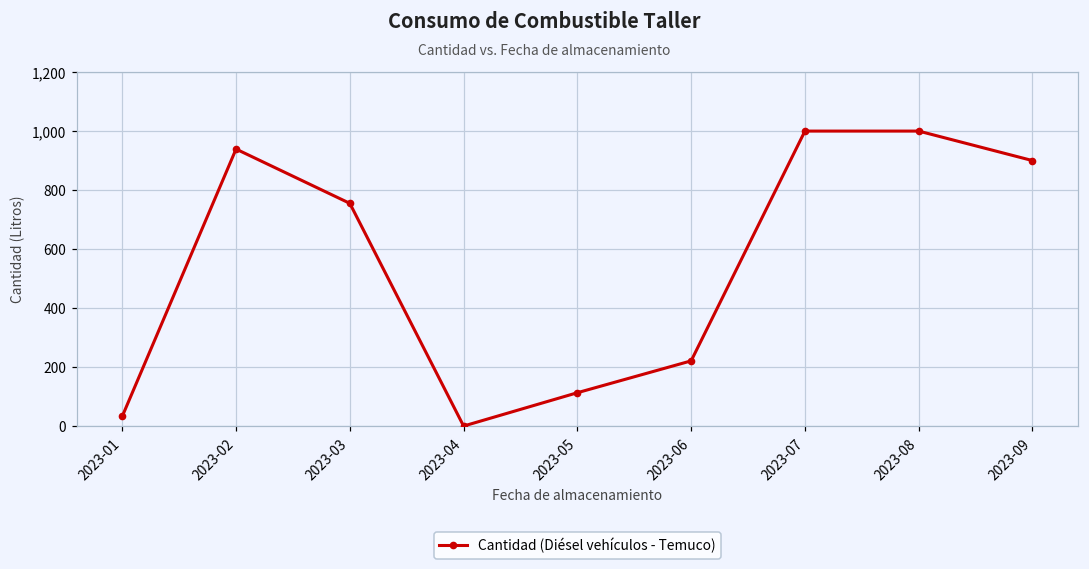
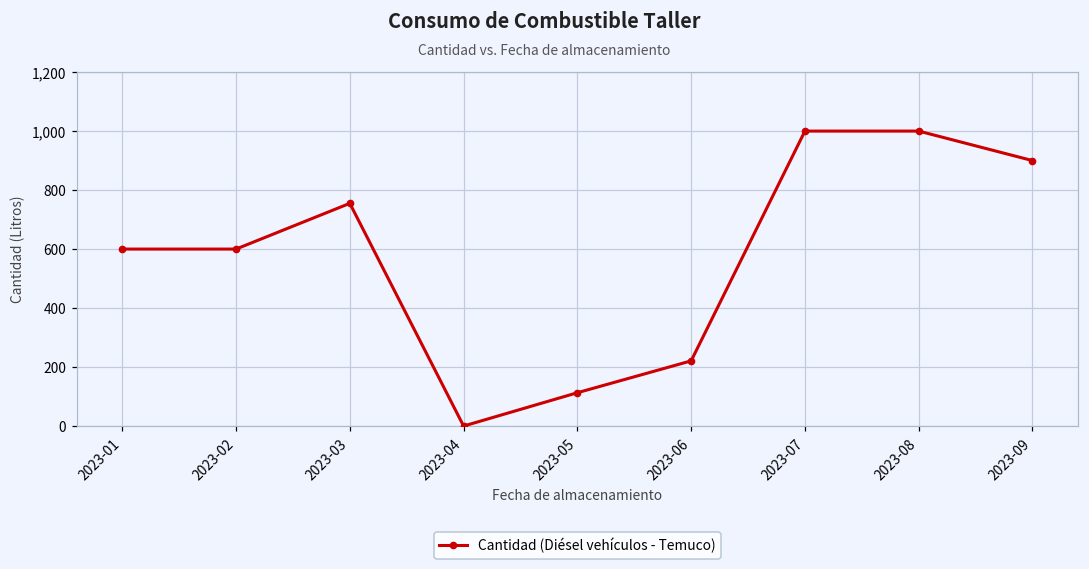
2023-01: 30 -> 600
2023-02: 940 -> 600
